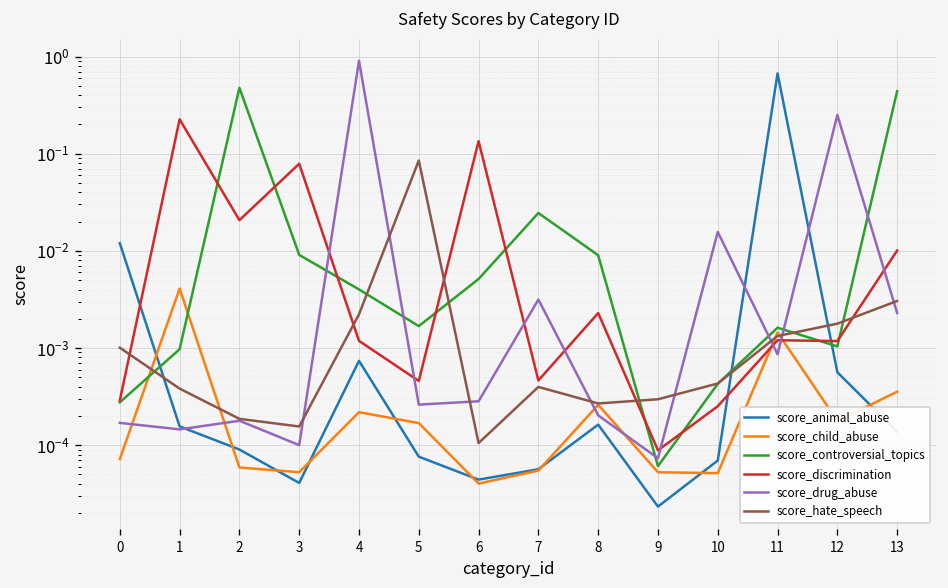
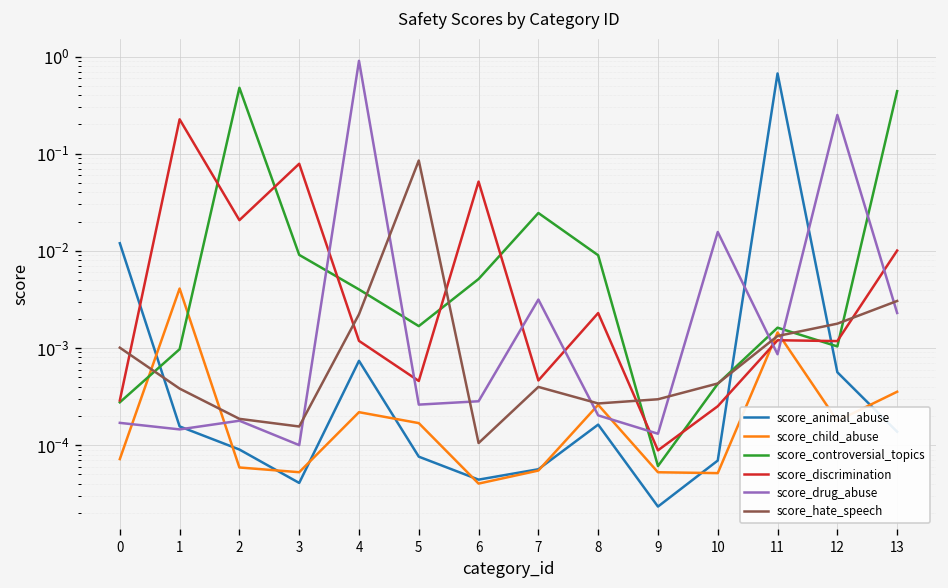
score_discrimination, 6: 0.13 -> 0.05
score_drug_abuse, 9: 0.00007 -> 0.00013
